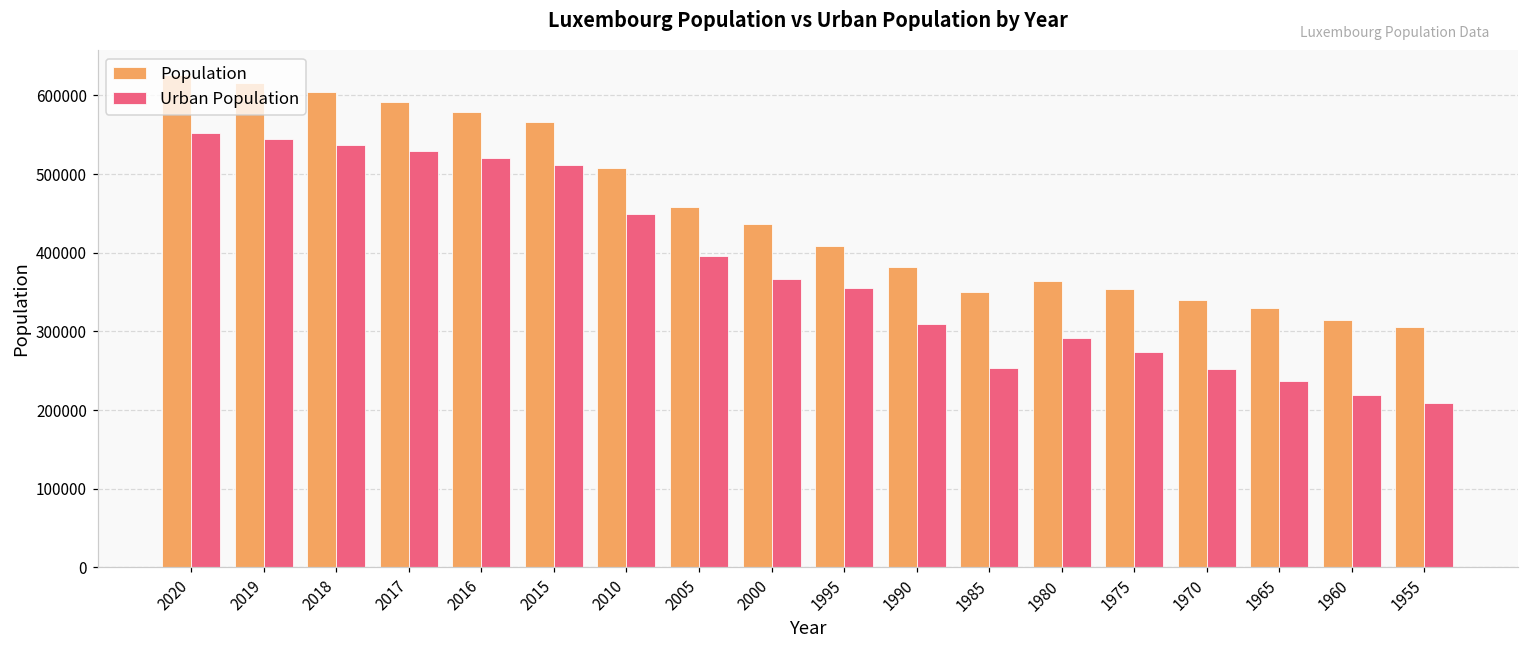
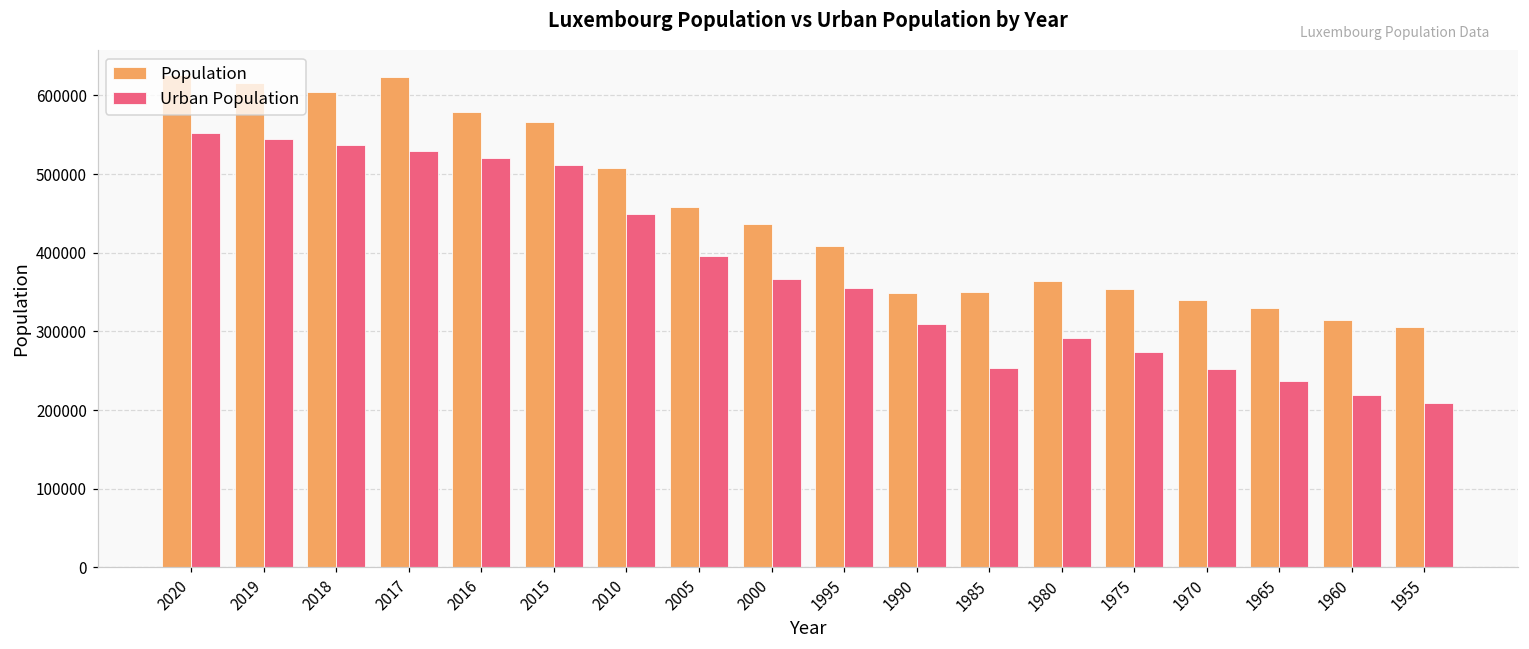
Population, 2017: 590000 -> 620000
Population, 1990: 380000 -> 350000
